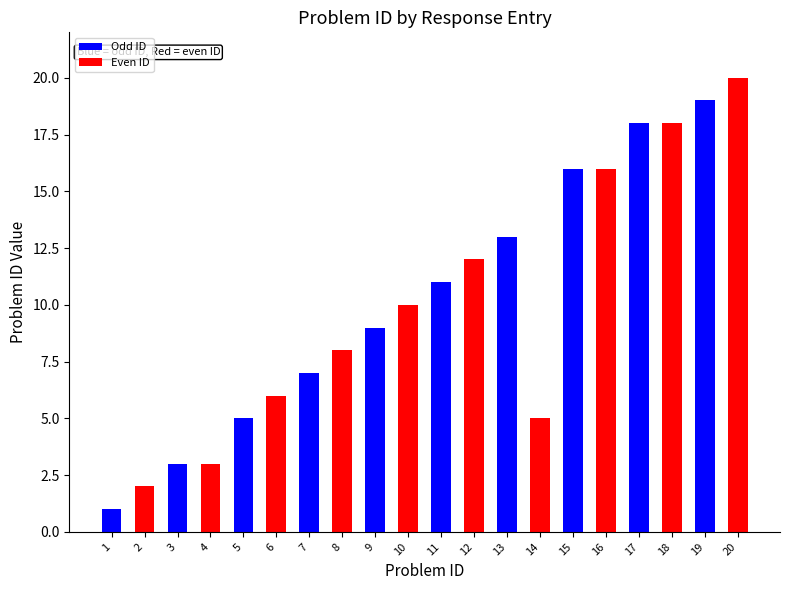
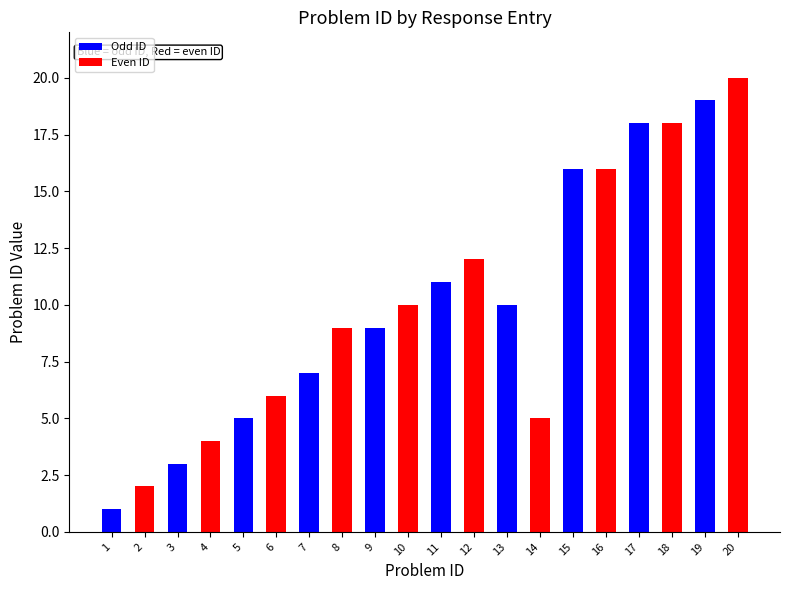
4: 3 -> 4
8: 8 -> 9
13: 13 -> 10
